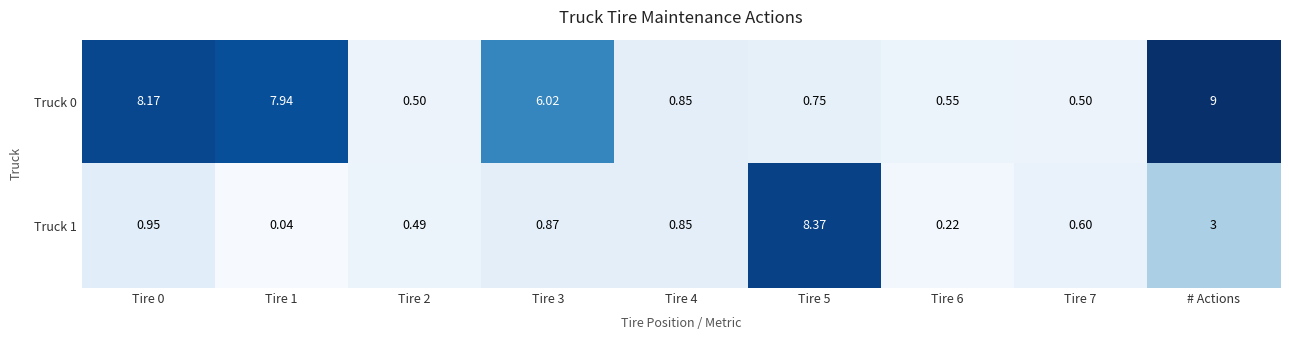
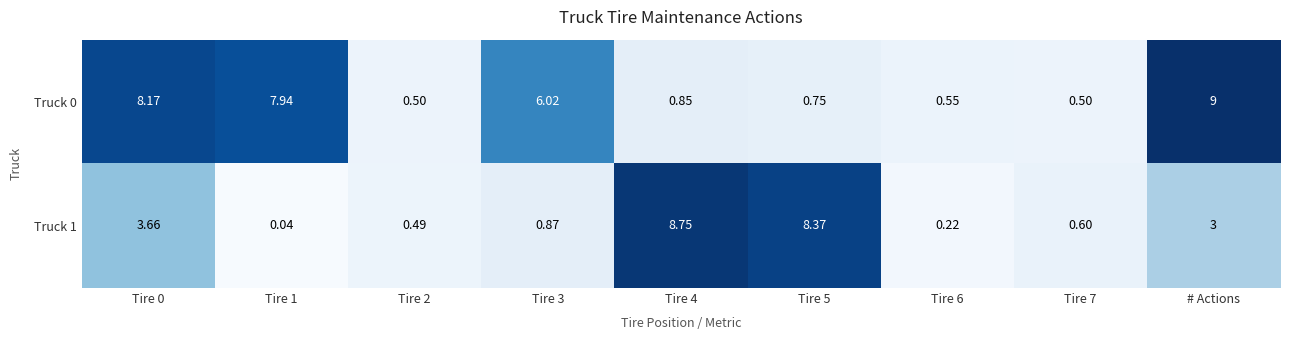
Truck 1, Tire 0: 0.95 -> 3.66
Truck 1, Tire 4: 0.85 -> 8.75
